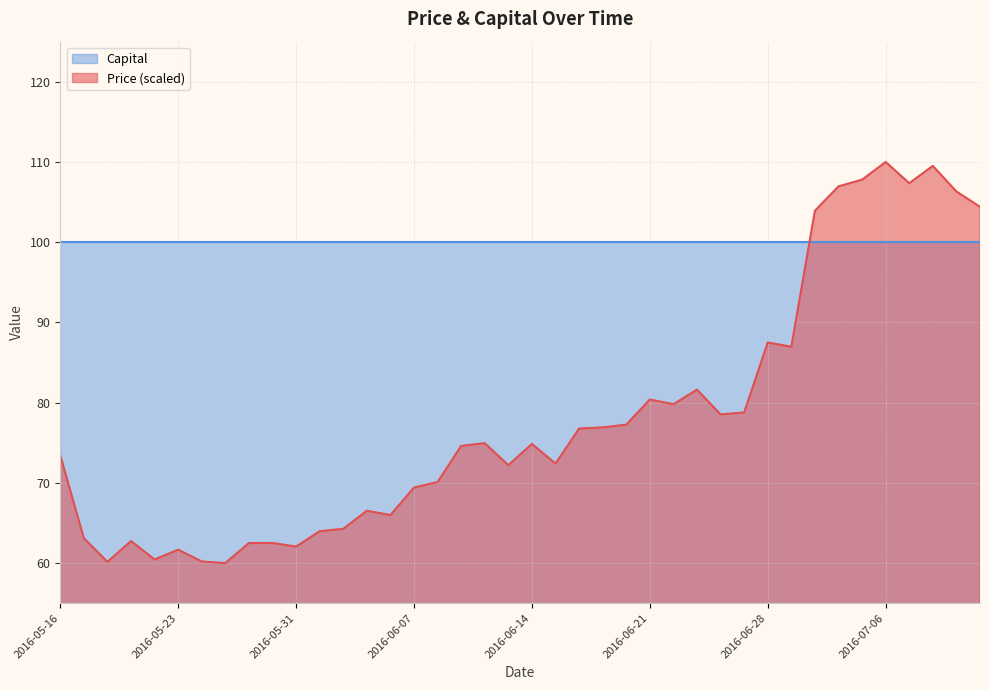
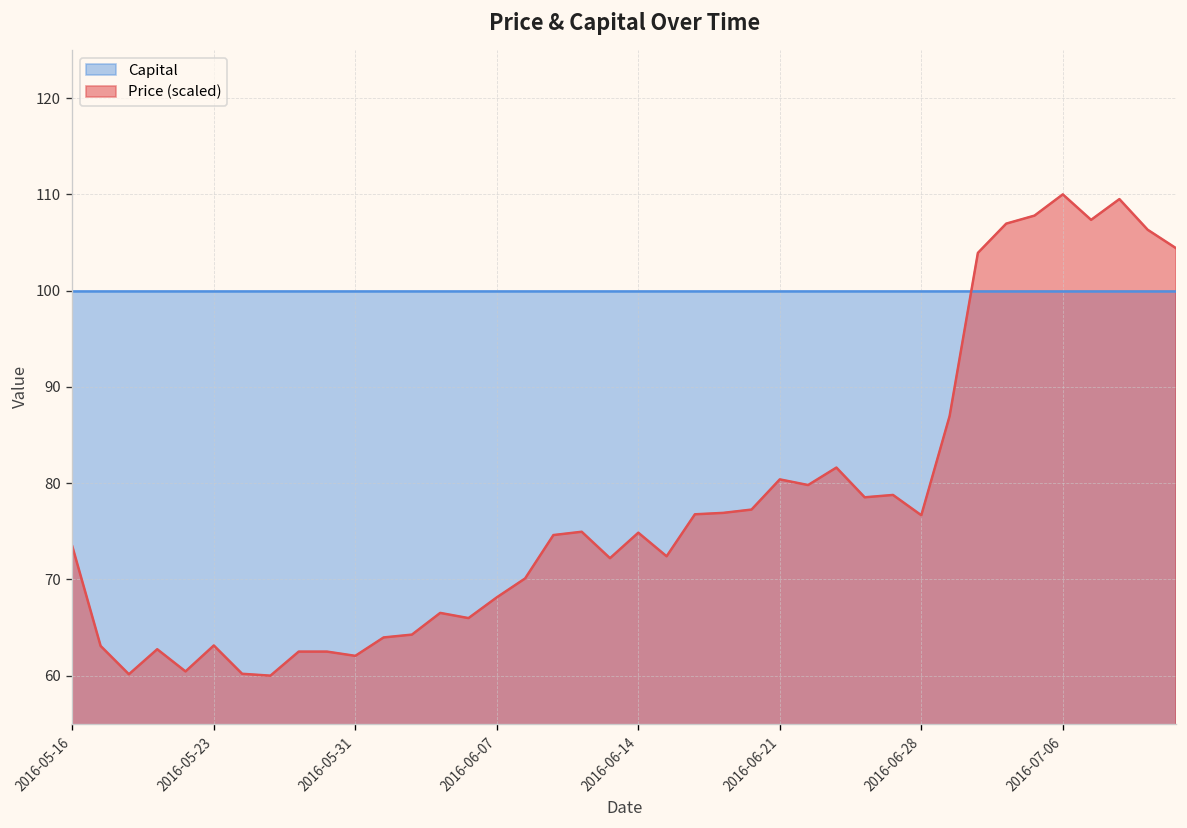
Price (scaled), 2016-05-23: 62 -> 63
Price (scaled), 2016-06-07: 69 -> 68
Price (scaled), 2016-06-28: 88 -> 77
